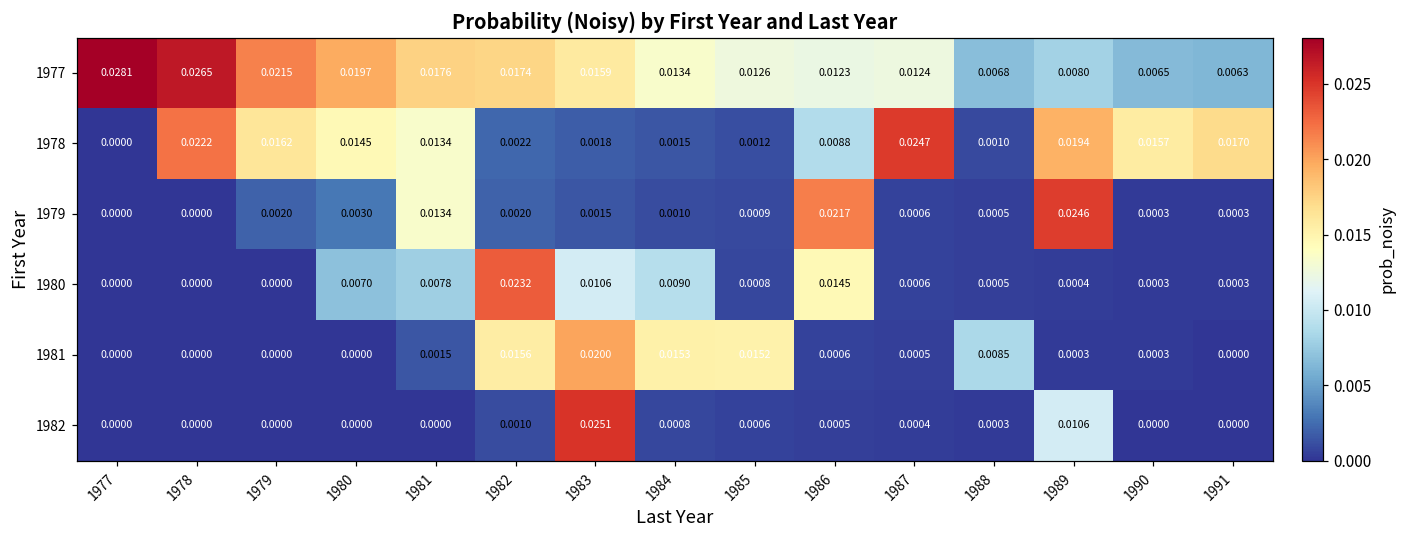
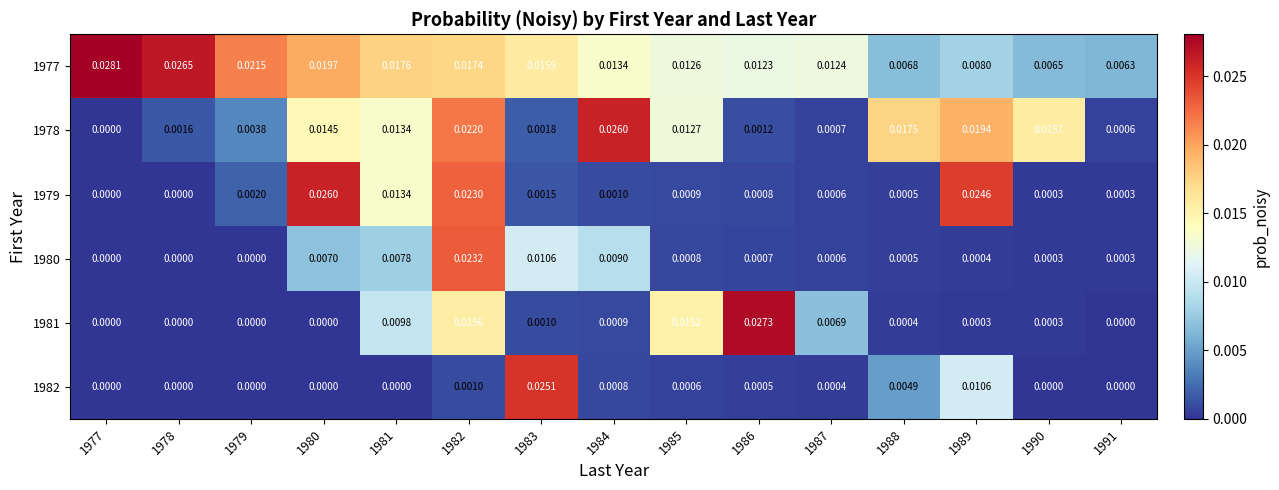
1978, 1978: 0.0222 -> 0.0016
1978, 1979: 0.0162 -> 0.0038
1978, 1982: 0.0022 -> 0.0220
1978, 1984: 0.0015 -> 0.0260
1978, 1985: 0.0012 -> 0.0127
1978, 1986: 0.0088 -> 0.0012
1978, 1987: 0.0247 -> 0.0007
1978, 1988: 0.0010 -> 0.0175
1978, 1991: 0.0170 -> 0.0006
1979, 1980: 0.0030 -> 0.0260
1979, 1982: 0.0020 -> 0.0230
1979, 1986: 0.0217 -> 0.0008
1980, 1986: 0.0145 -> 0.0007
1981, 1981: 0.0015 -> 0.0098
1981, 1983: 0.0200 -> 0.0010
1981, 1984: 0.0153 -> 0.0009
1981, 1986: 0.0006 -> 0.0273
1981, 1987: 0.0005 -> 0.0069
1981, 1988: 0.0085 -> 0.0004
1982, 1988: 0.0003 -> 0.0049
